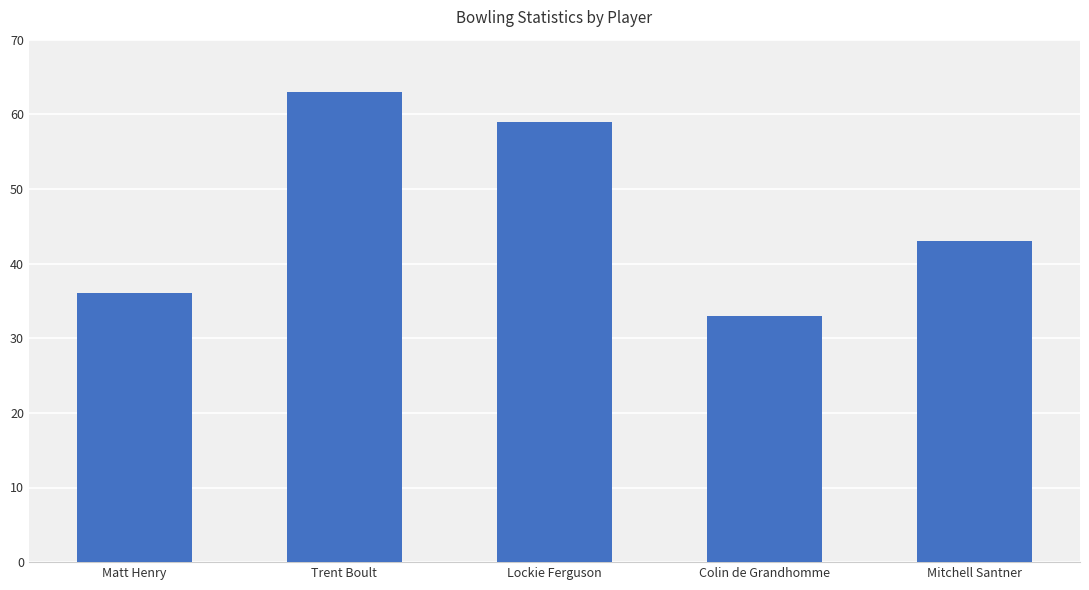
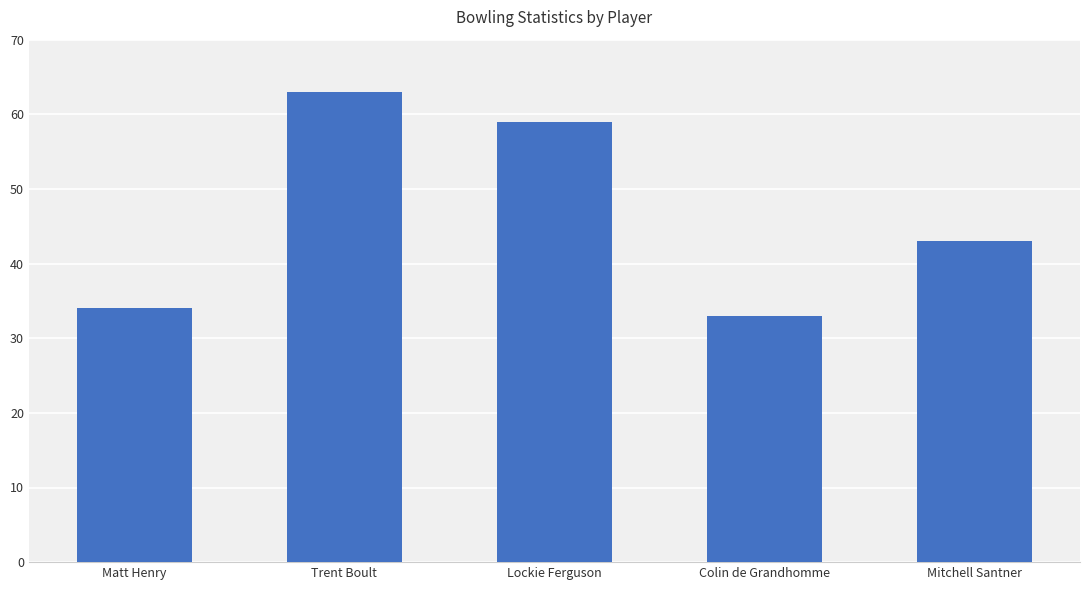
Matt Henry: 36 -> 34
